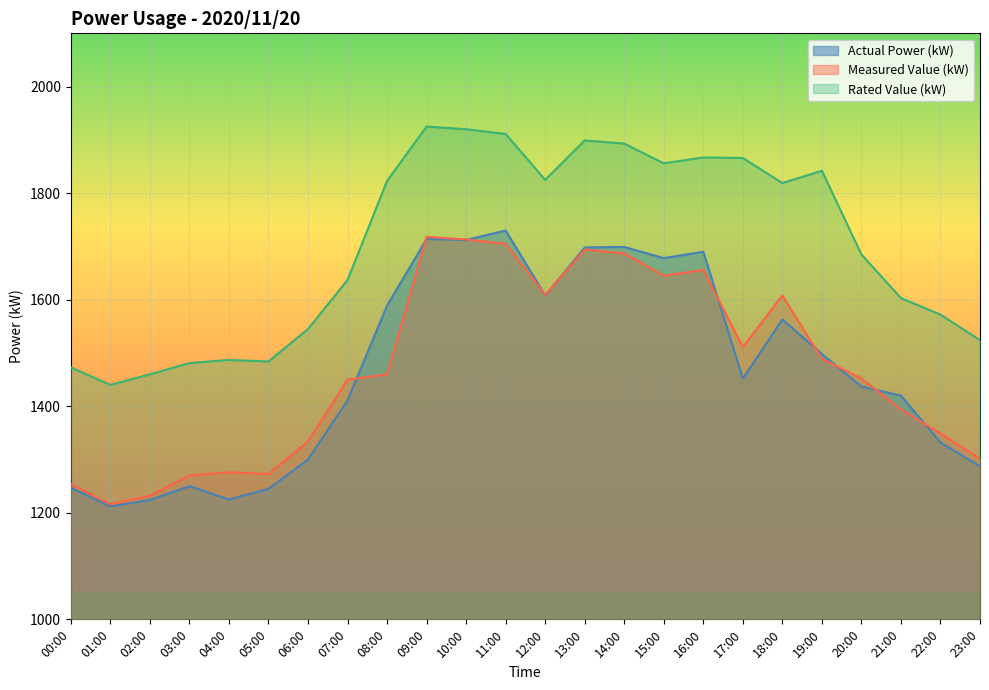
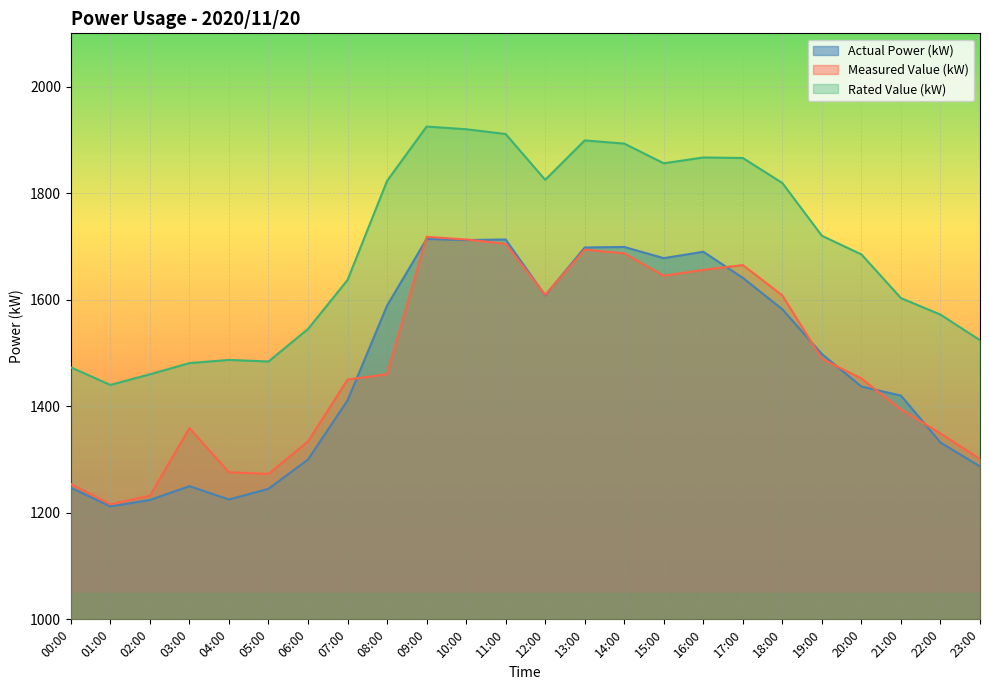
Measured Value (kW), 03:00: 1270 -> 1360
Actual Power (kW), 11:00: 1730 -> 1710
Actual Power (kW), 17:00: 1450 -> 1640
Measured Value (kW), 17:00: 1510 -> 1670
Actual Power (kW), 18:00: 1560 -> 1580
Rated Value (kW), 19:00: 1840 -> 1720
